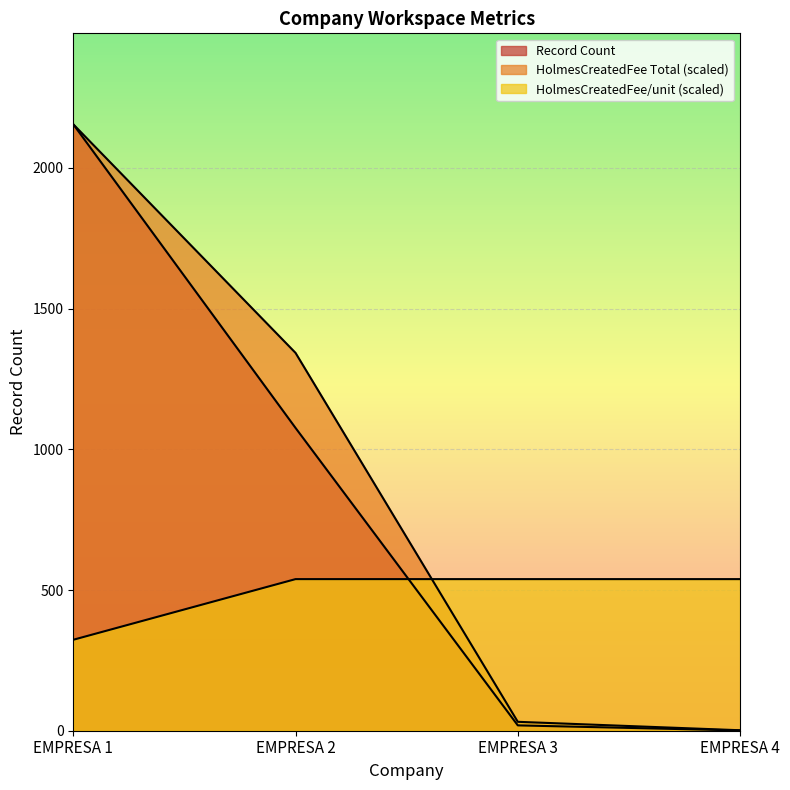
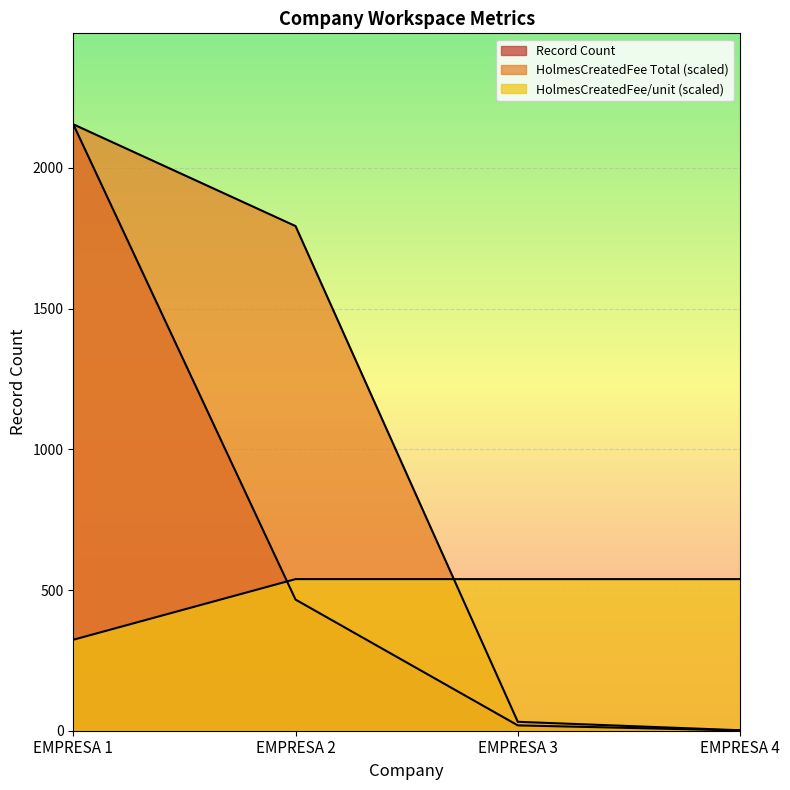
Record Count, EMPRESA 2: 1080 -> 470
HolmesCreatedFee Total (scaled), EMPRESA 2: 1340 -> 1790
